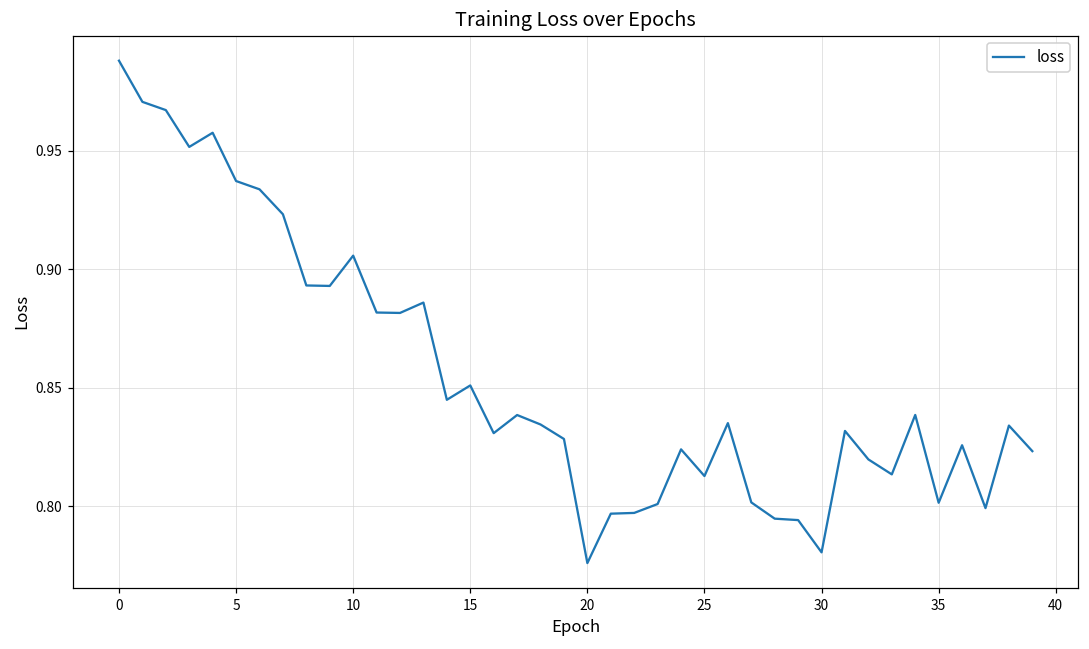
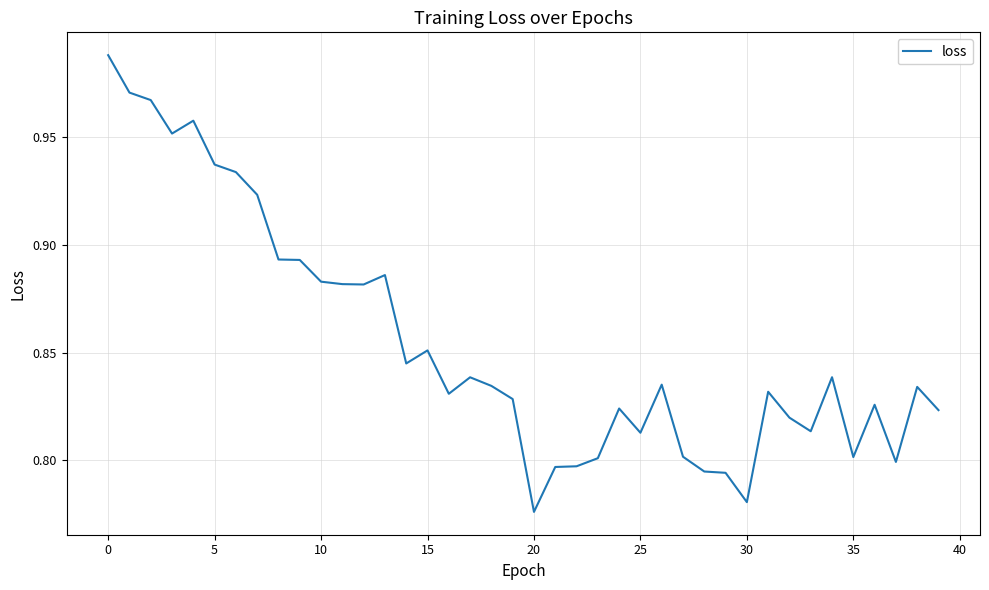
10: 0.906 -> 0.883
